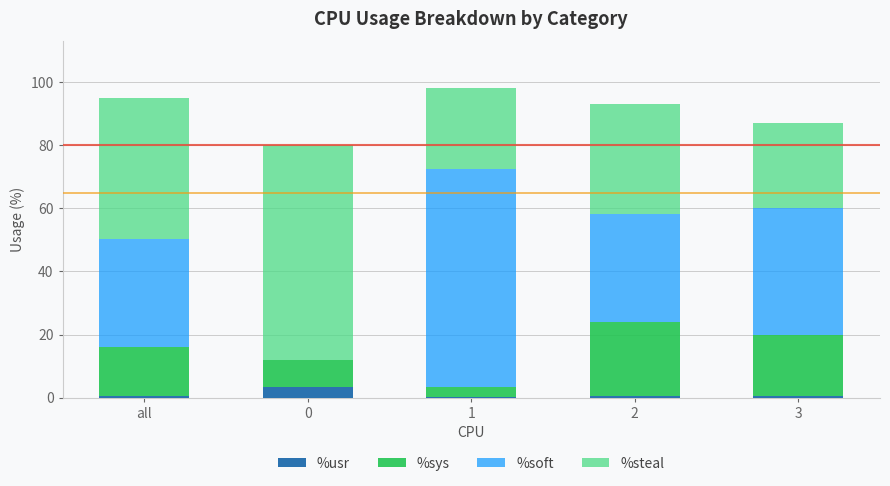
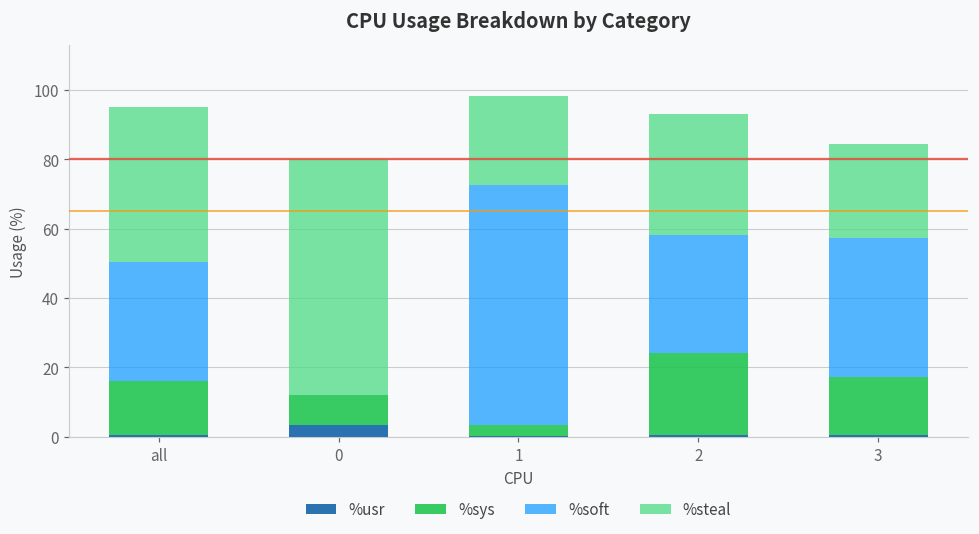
%sys, 3: 19 -> 17
